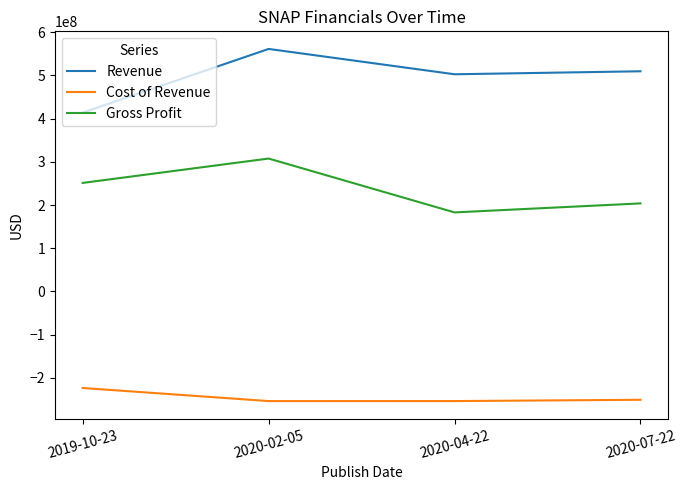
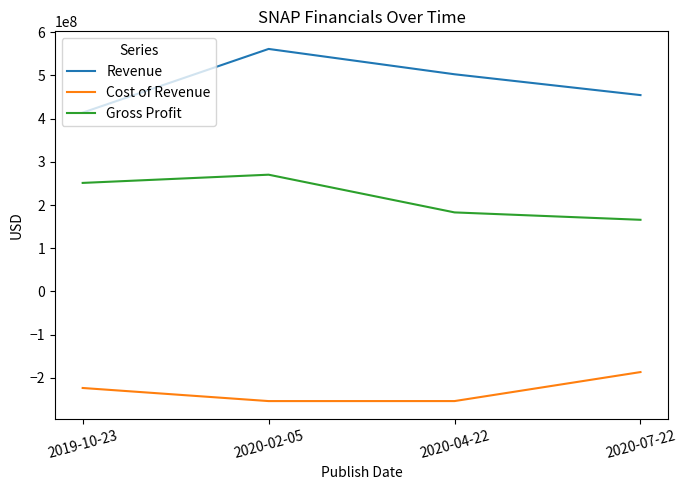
Gross Profit, 2020-02-05: 310000000 -> 270000000
Revenue, 2020-07-22: 510000000 -> 450000000
Cost of Revenue, 2020-07-22: -250000000 -> -190000000
Gross Profit, 2020-07-22: 200000000 -> 170000000
